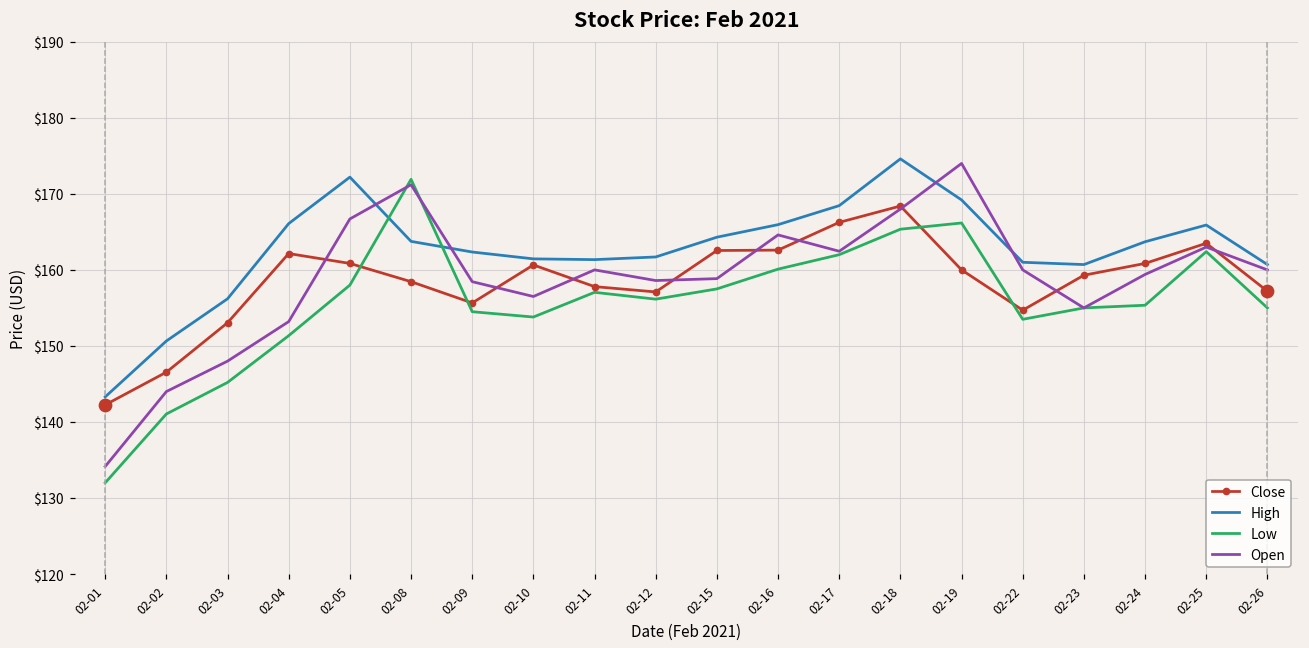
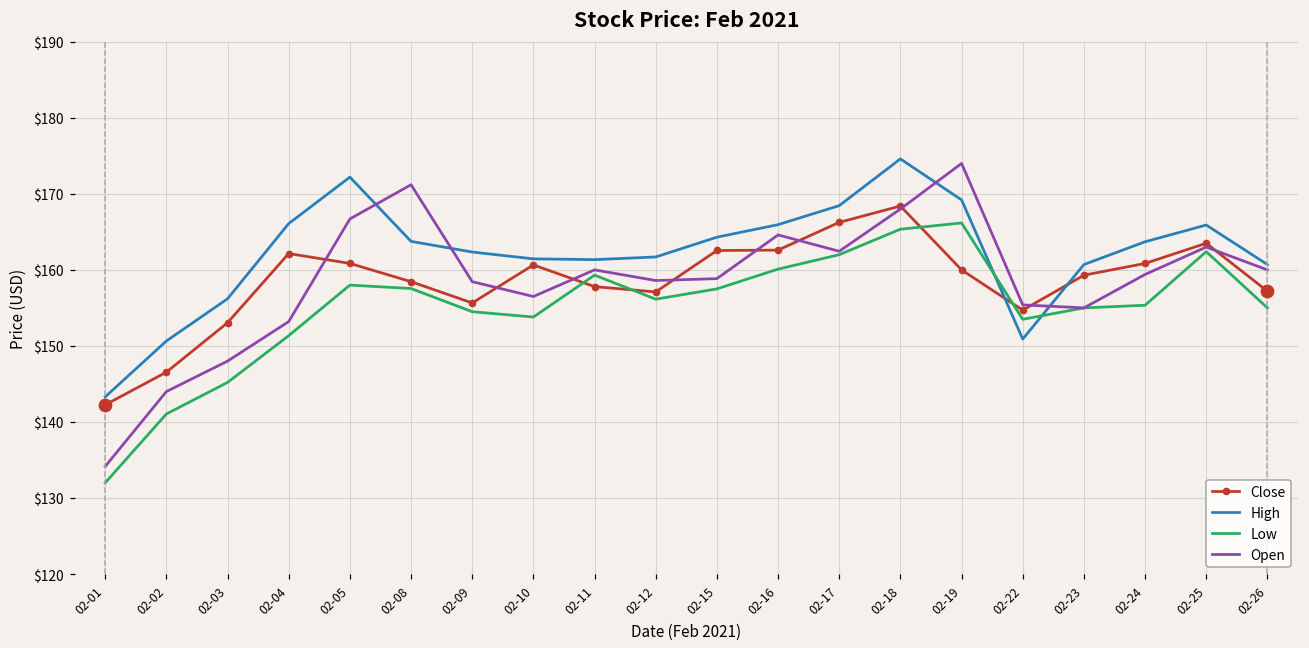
Low, 02-08: $172 -> $158
Low, 02-11: $157 -> $159
High, 02-22: $161 -> $151
Open, 02-22: $160 -> $155
